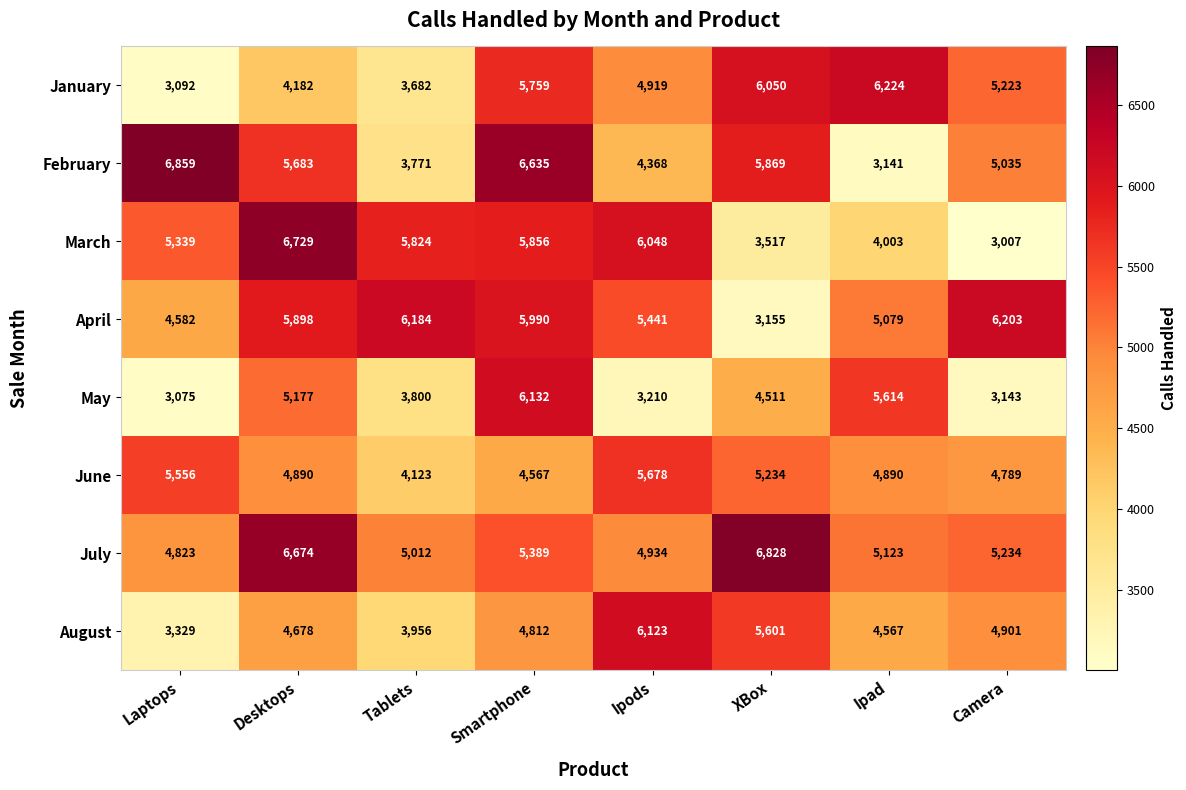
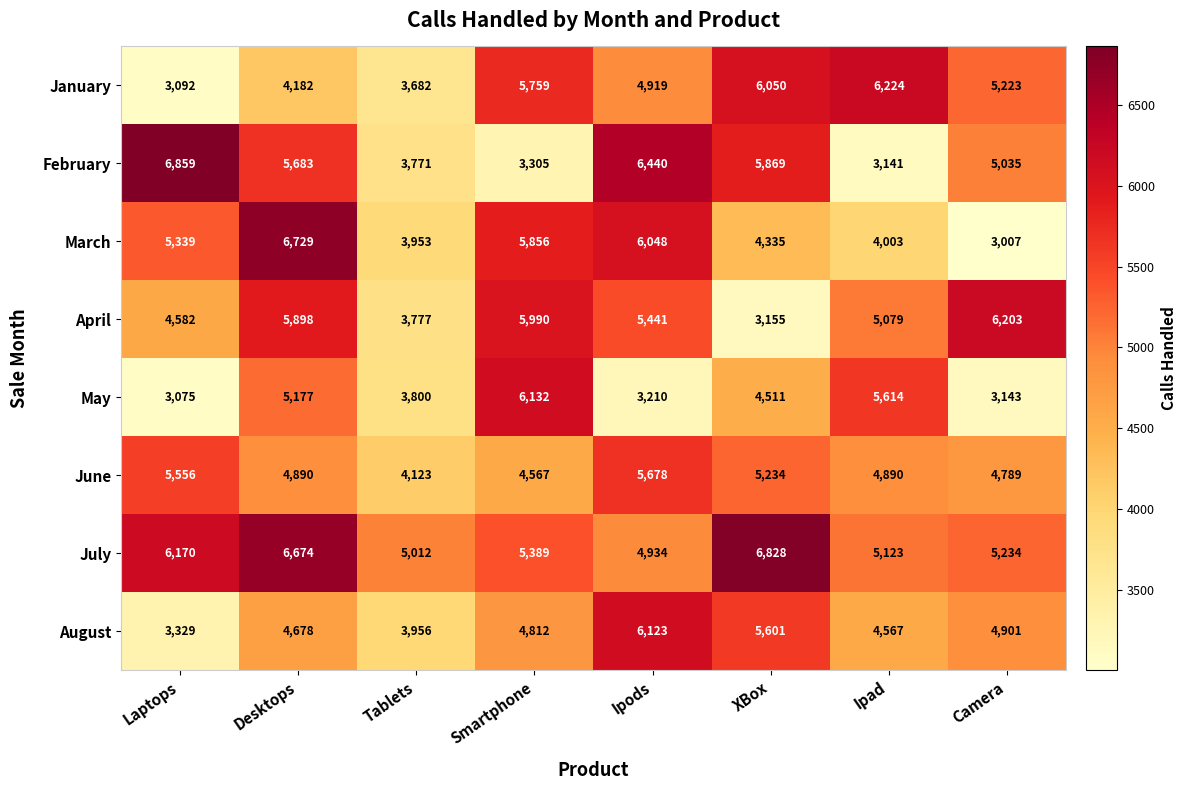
February, Smartphone: 6,635 -> 3,305
February, Ipods: 4,368 -> 6,440
March, Tablets: 5,824 -> 3,953
March, XBox: 3,517 -> 4,335
April, Tablets: 6,184 -> 3,777
July, Laptops: 4,823 -> 6,170
